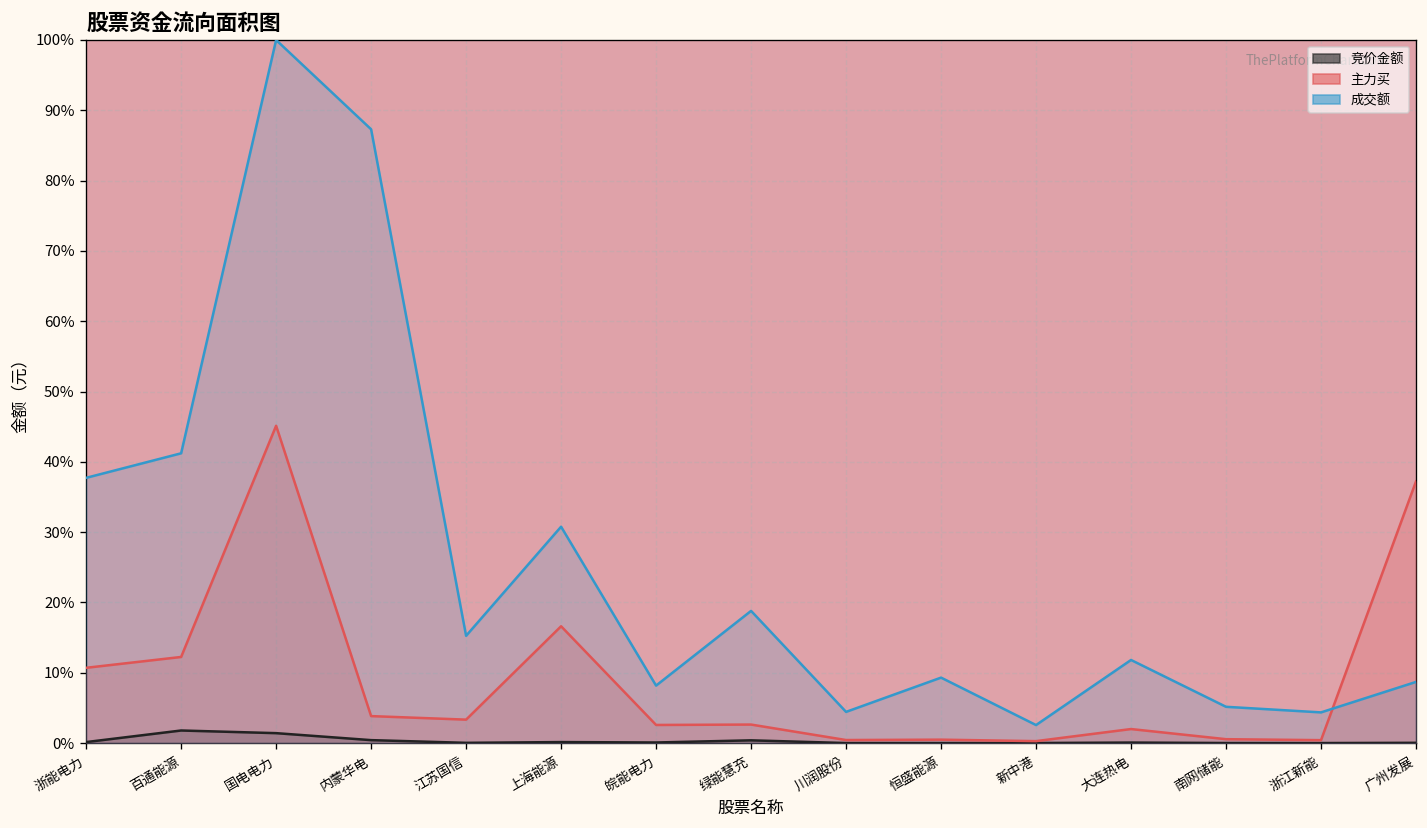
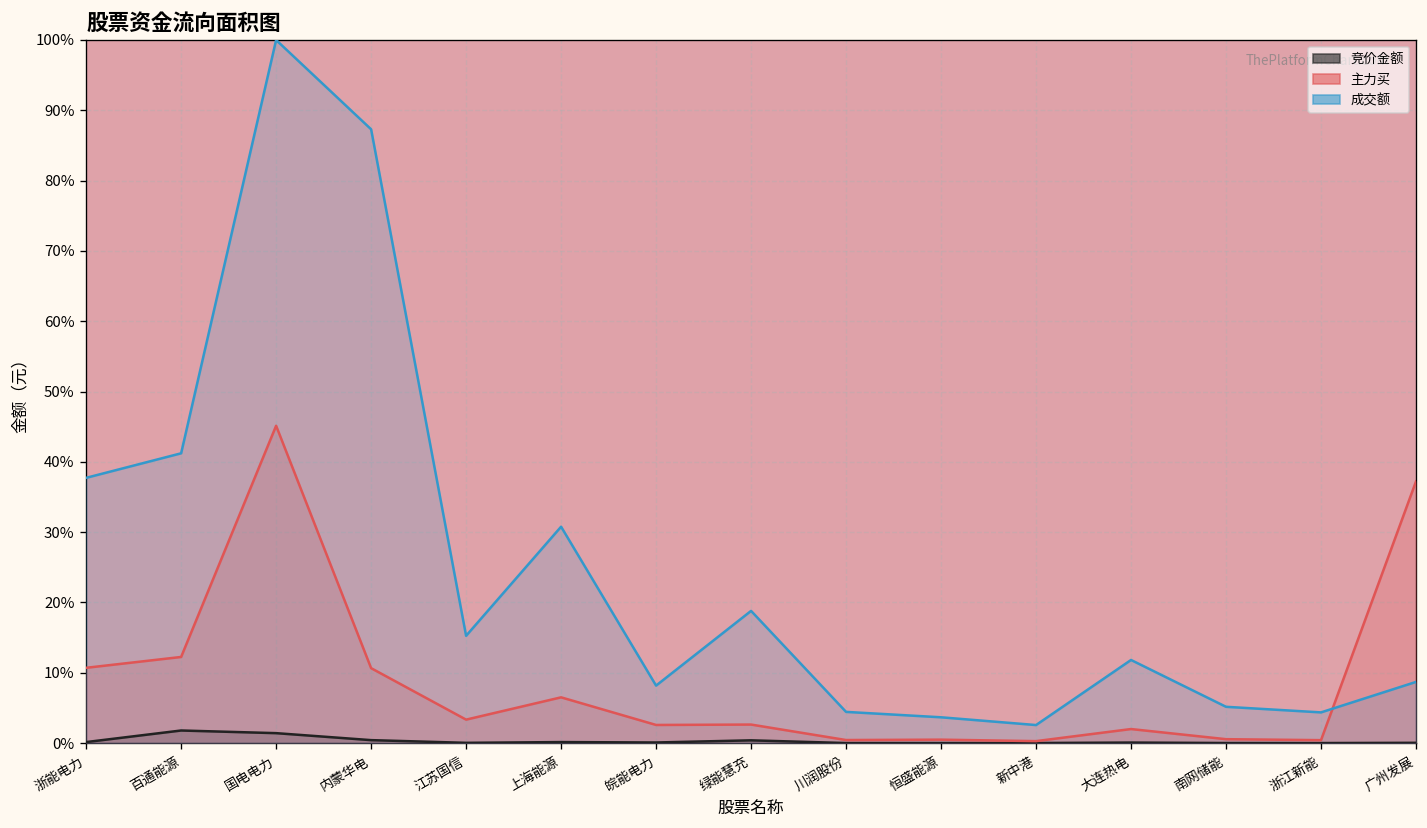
主力买, 内蒙华电: 4% -> 11%
主力买, 上海能源: 17% -> 7%
成交额, 恒盛能源: 9% -> 4%
